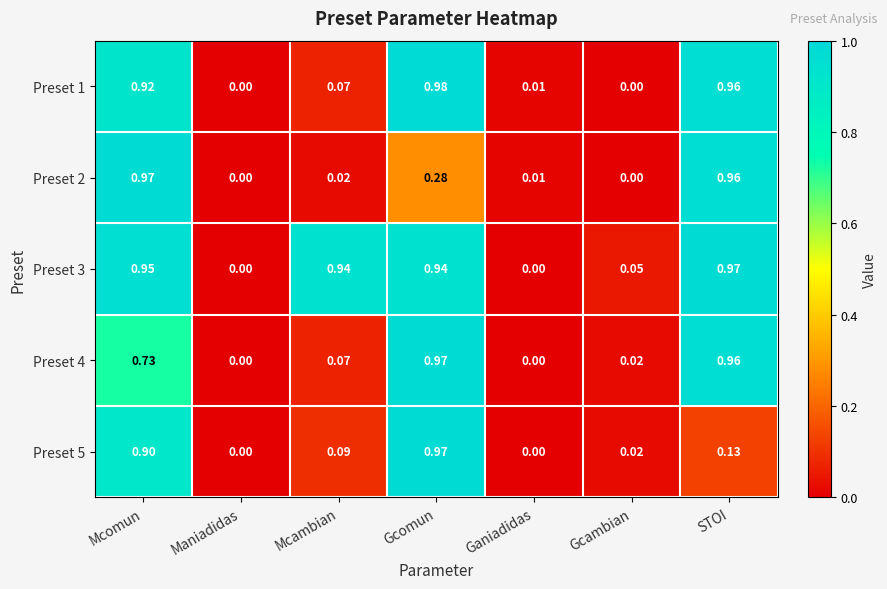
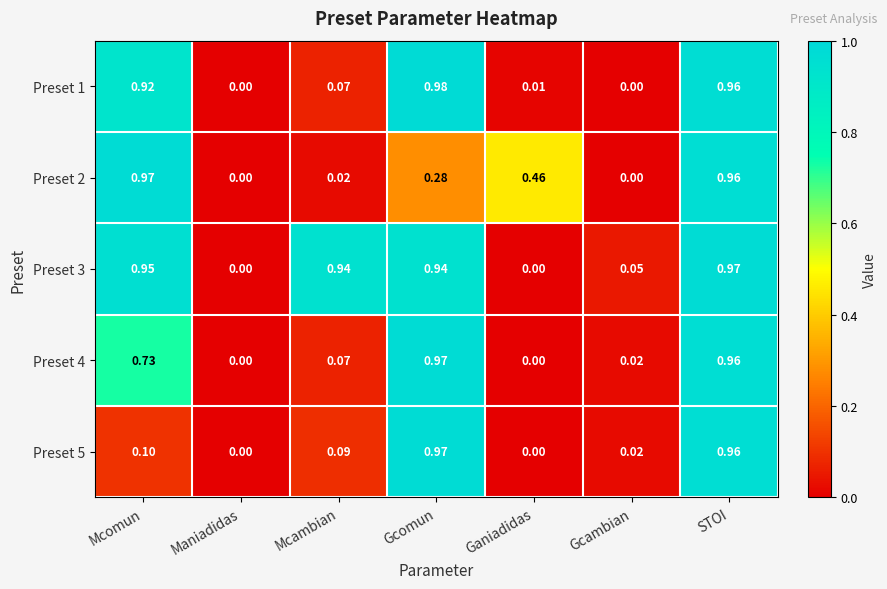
Preset 2, Ganiadidas: 0.01 -> 0.46
Preset 5, Mcomun: 0.90 -> 0.10
Preset 5, STOI: 0.13 -> 0.96
